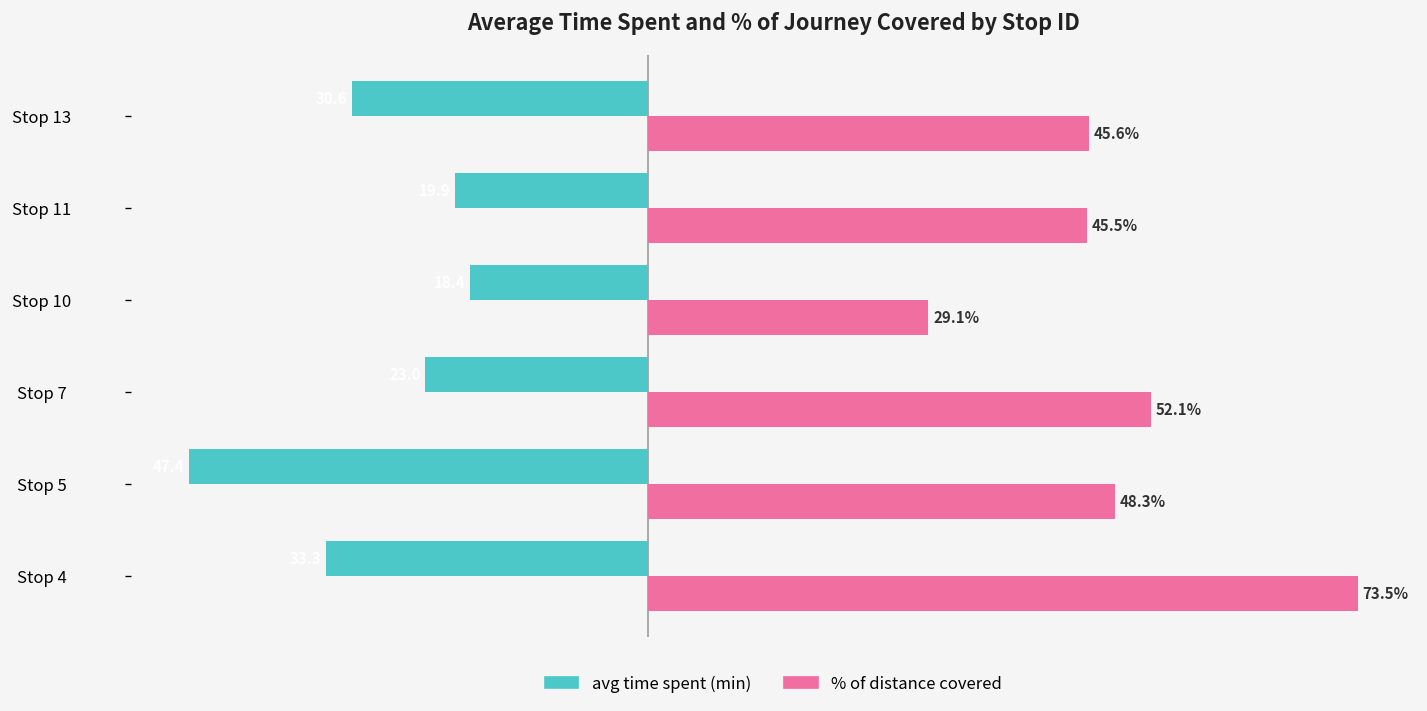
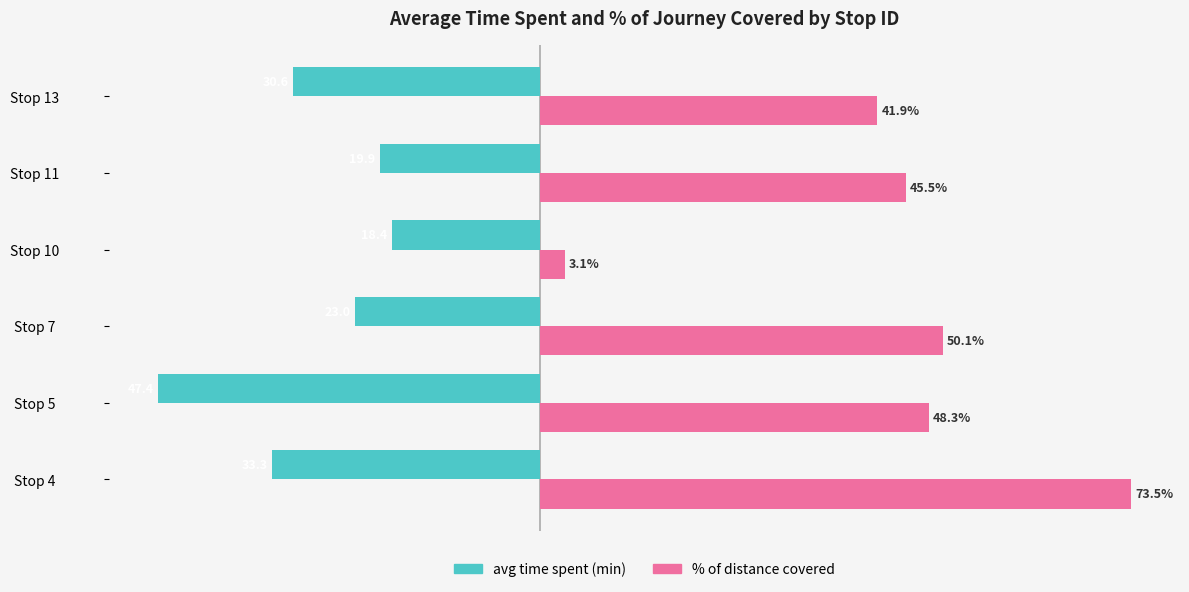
% of distance covered, Stop 13: 45.6% -> 41.9%
% of distance covered, Stop 10: 29.1% -> 3.1%
% of distance covered, Stop 7: 52.1% -> 50.1%
